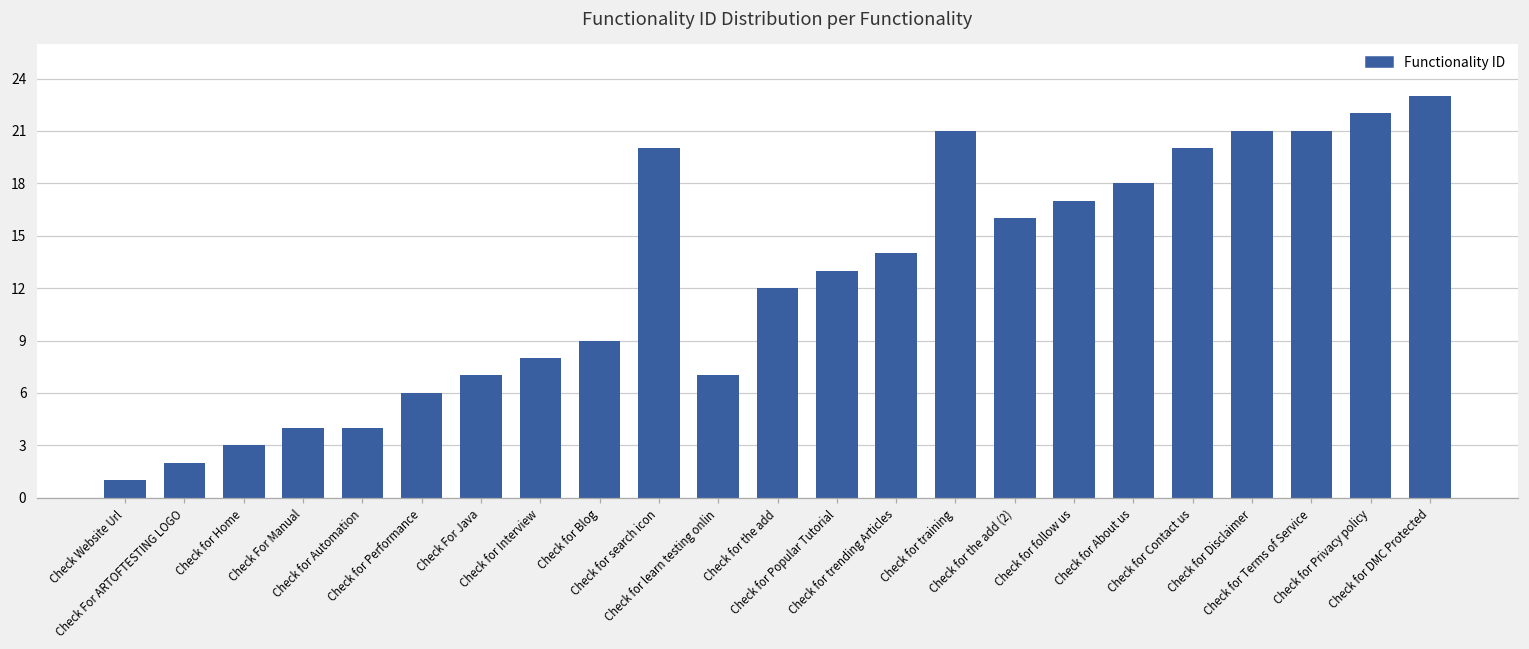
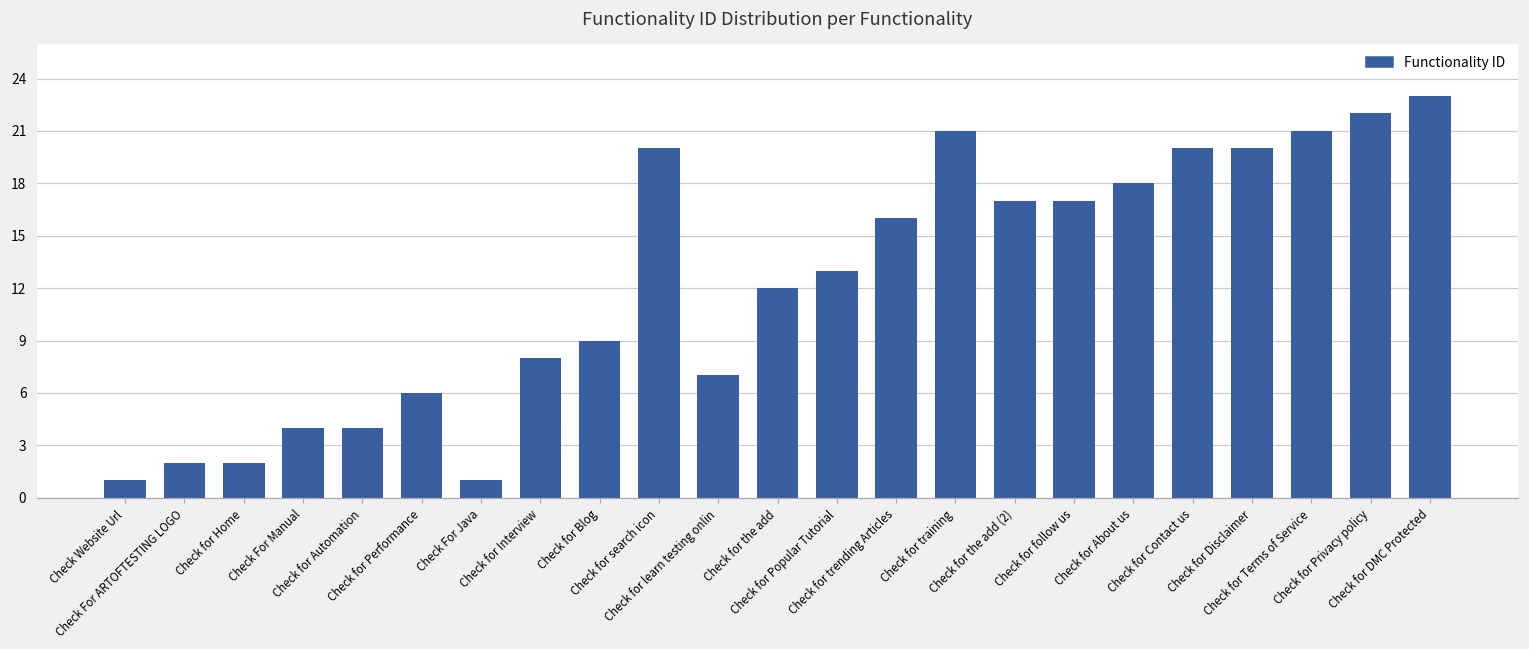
Check for Home: 3 -> 2
Check For Java: 7 -> 1
Check for trending Articles: 14 -> 16
Check for the add (2): 16 -> 17
Check for Disclaimer: 21 -> 20
